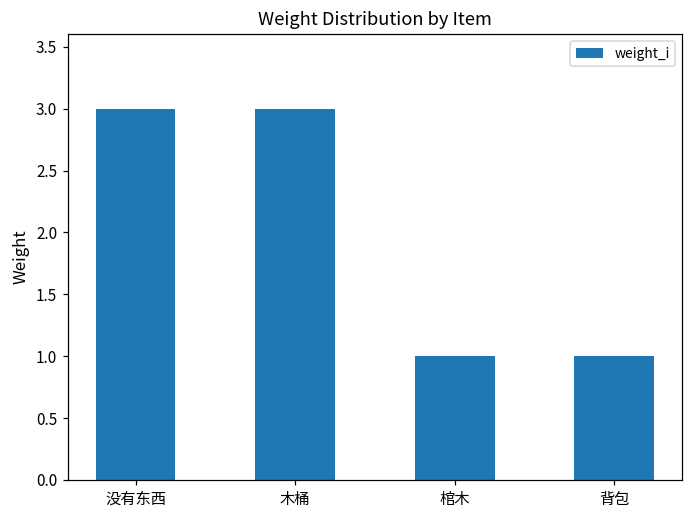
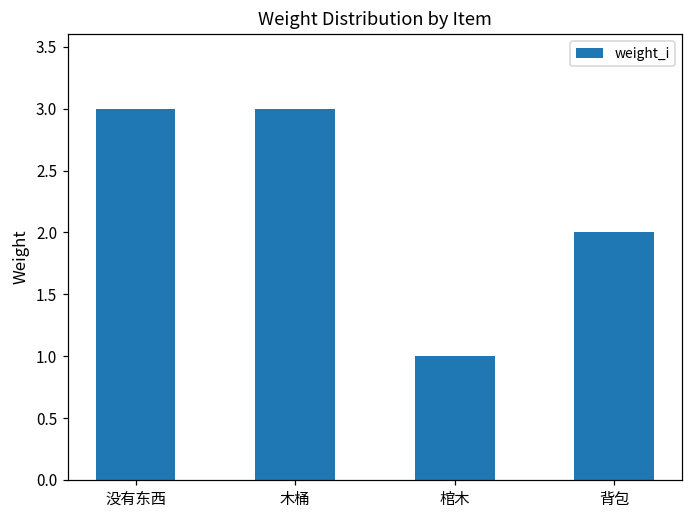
背包: 1 -> 2
